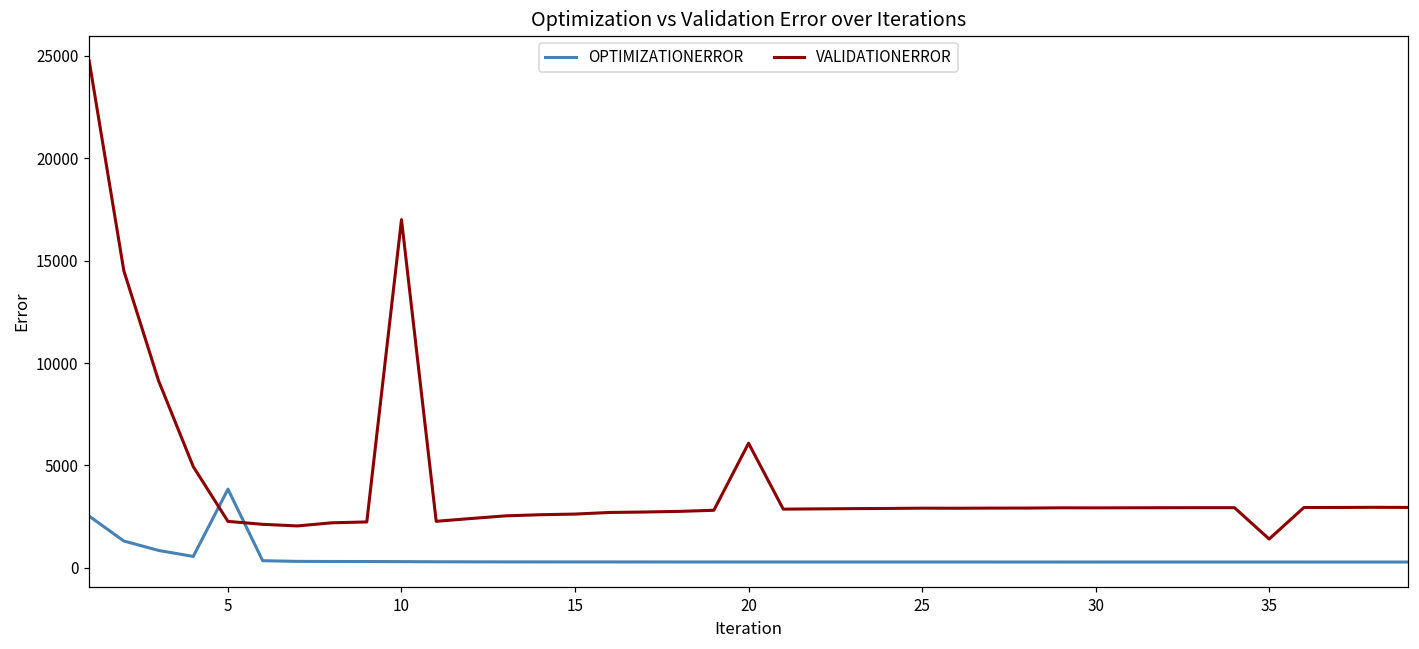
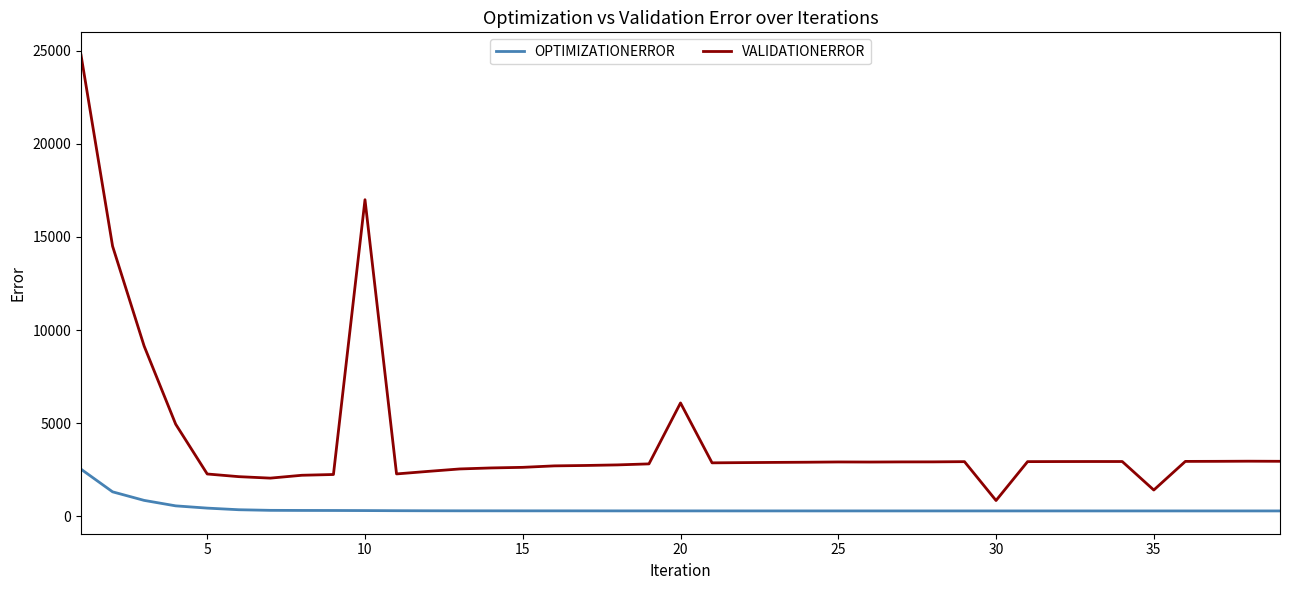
OPTIMIZATIONERROR, 5: 3800 -> 400
VALIDATIONERROR, 30: 2900 -> 800
